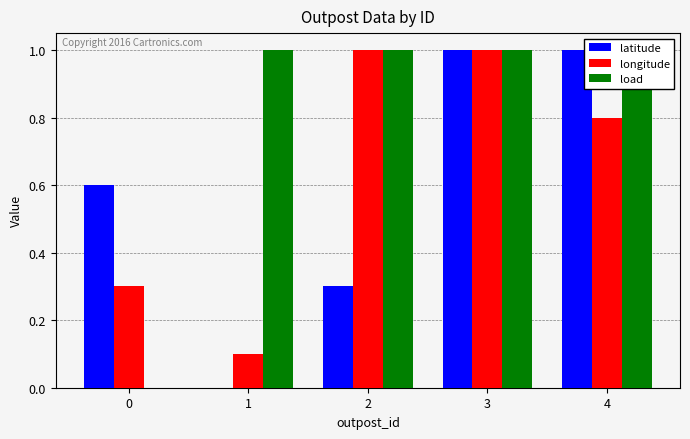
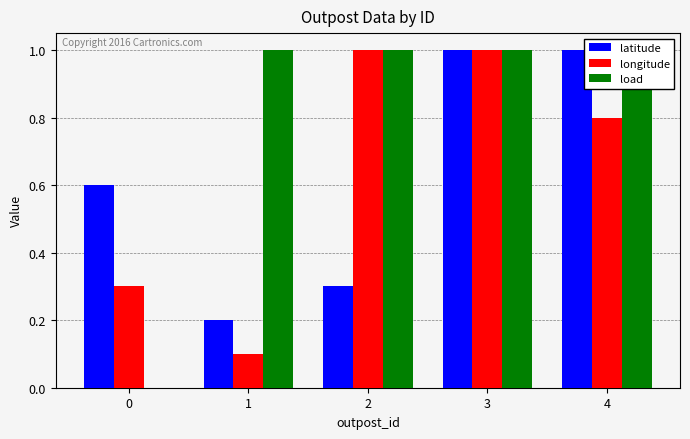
latitude, 1: 0.0 -> 0.2
